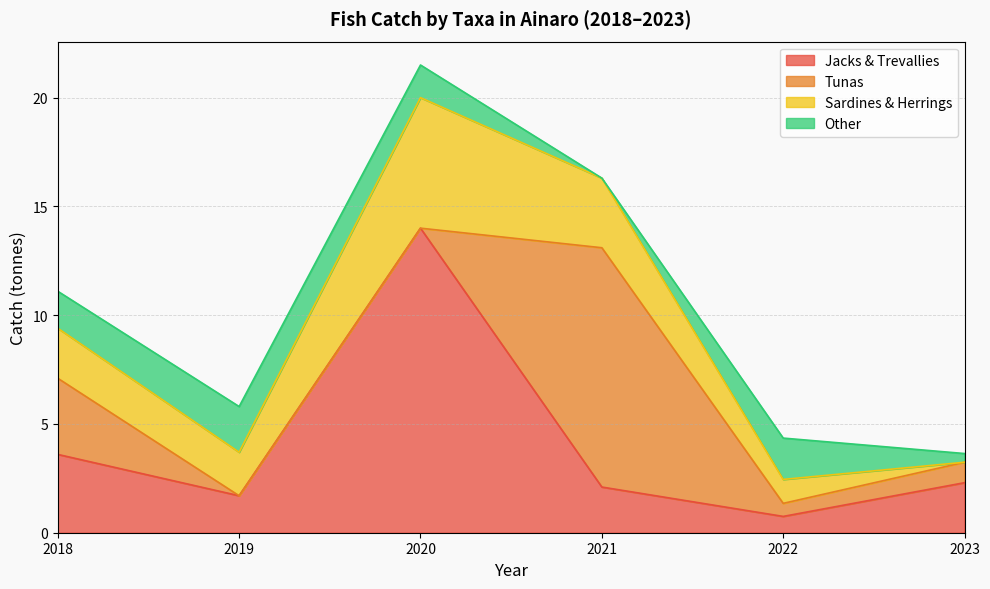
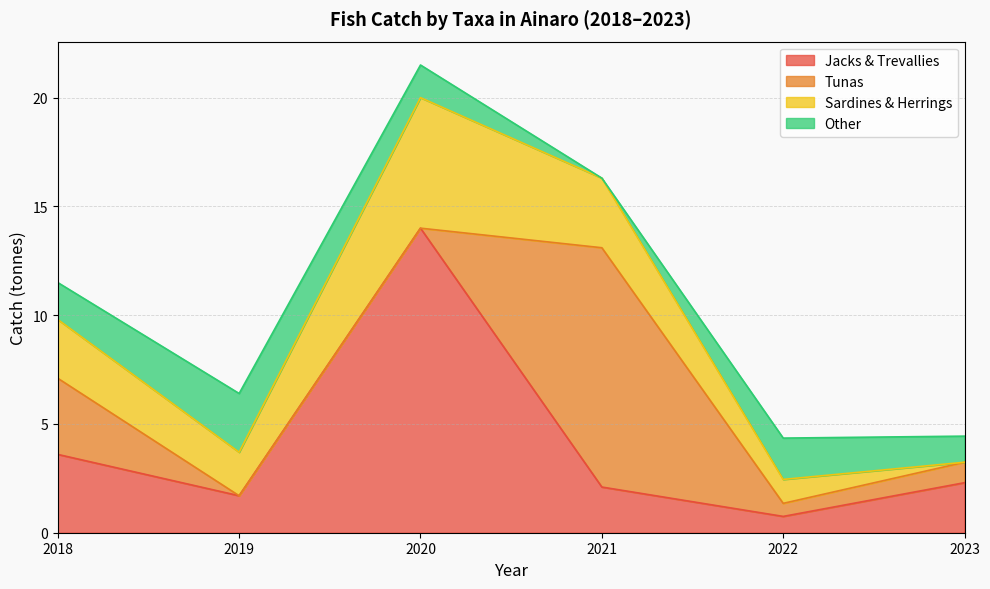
Sardines & Herrings, 2018: 2.3 -> 2.7
Other, 2019: 2.1 -> 2.7
Other, 2023: 0.4 -> 1.2
